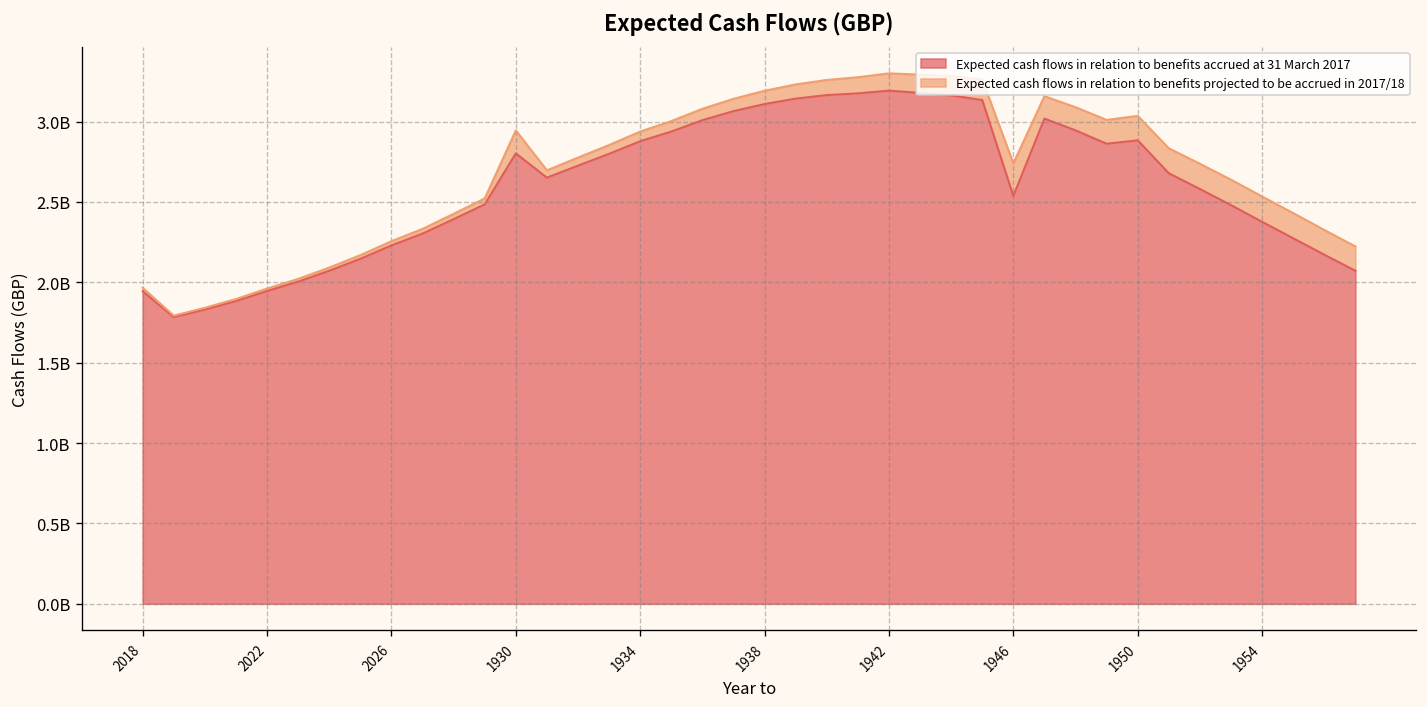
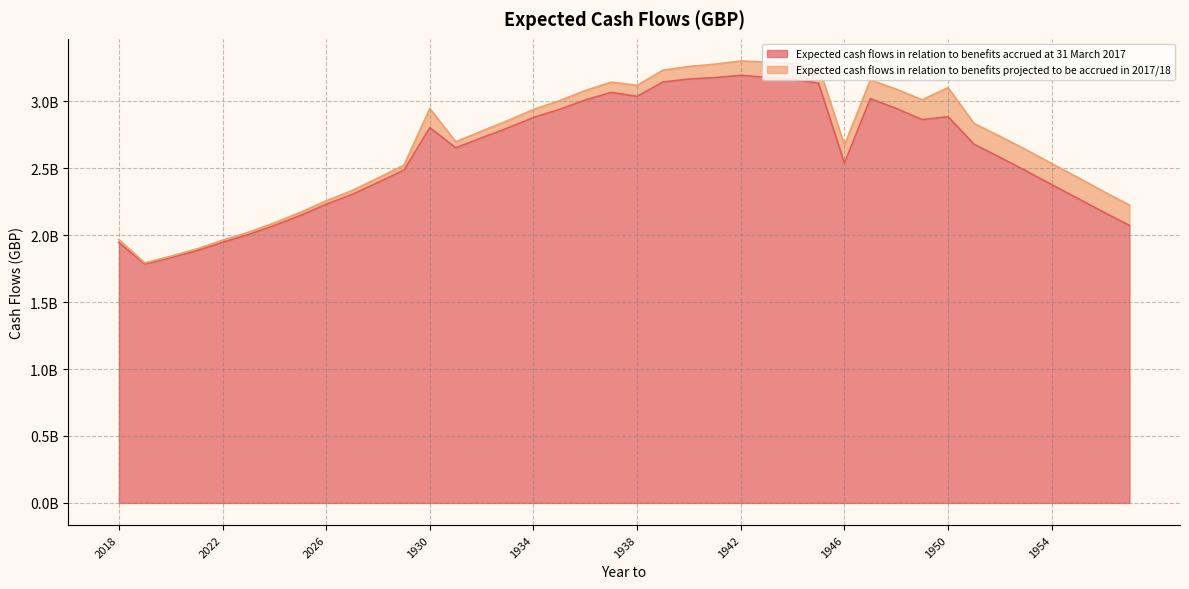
Expected cash flows in relation to benefits accrued at 31 March 2017, 1938: 3110000000 -> 3040000000
Expected cash flows in relation to benefits projected to be accrued in 2017/18, 1946: 200000000 -> 130000000
Expected cash flows in relation to benefits projected to be accrued in 2017/18, 1950: 150000000 -> 220000000
